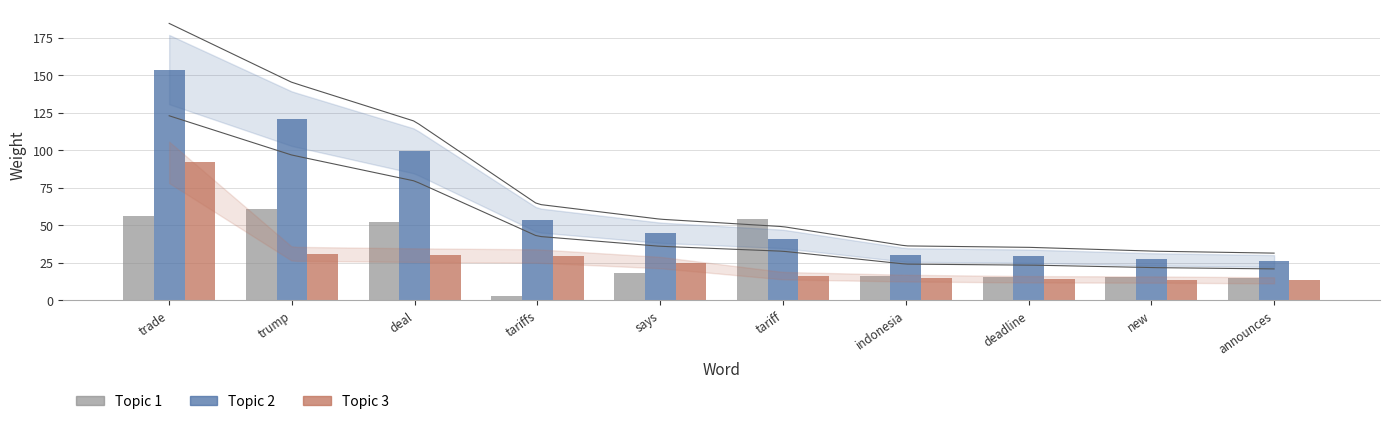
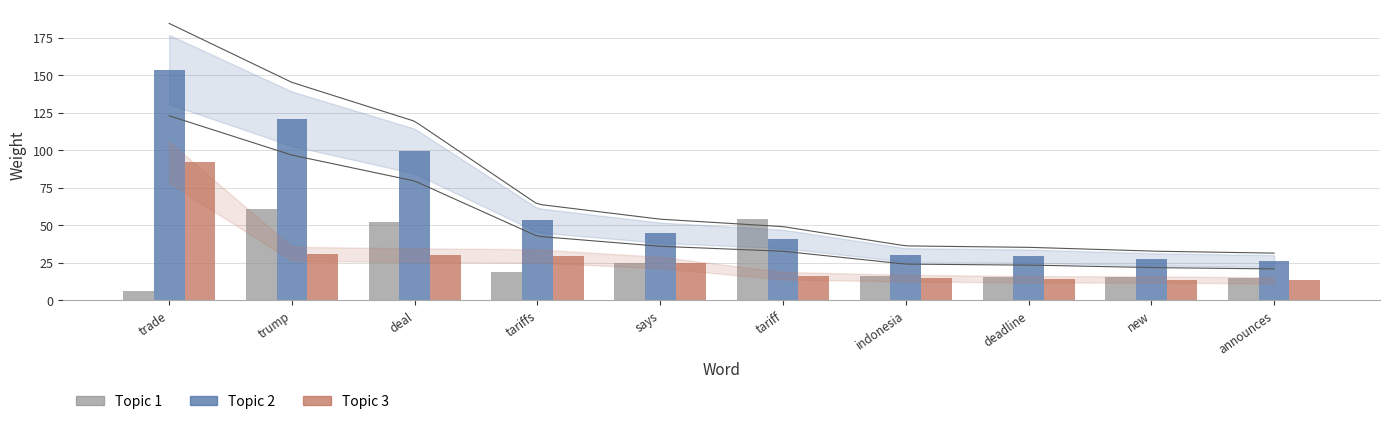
Topic 1, trade: 56 -> 6
Topic 1, tariffs: 3 -> 19
Topic 1, says: 18 -> 25
